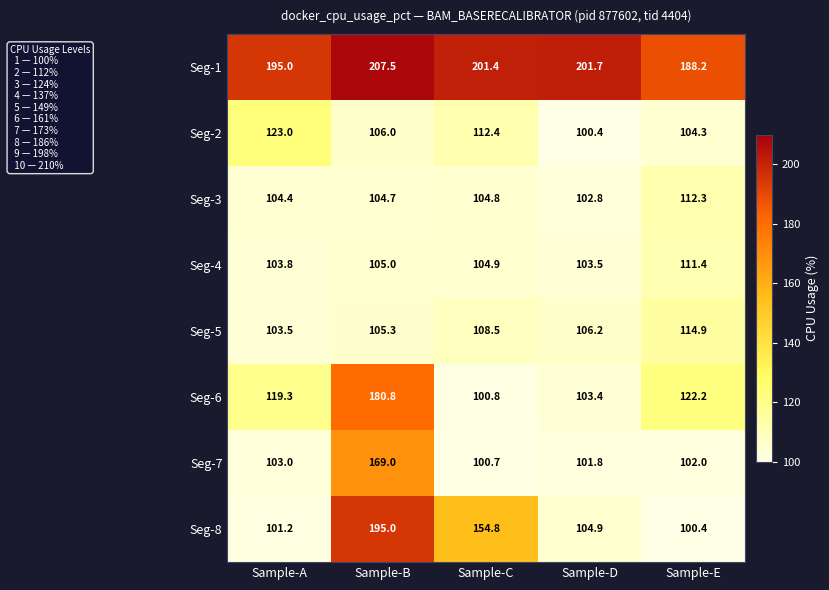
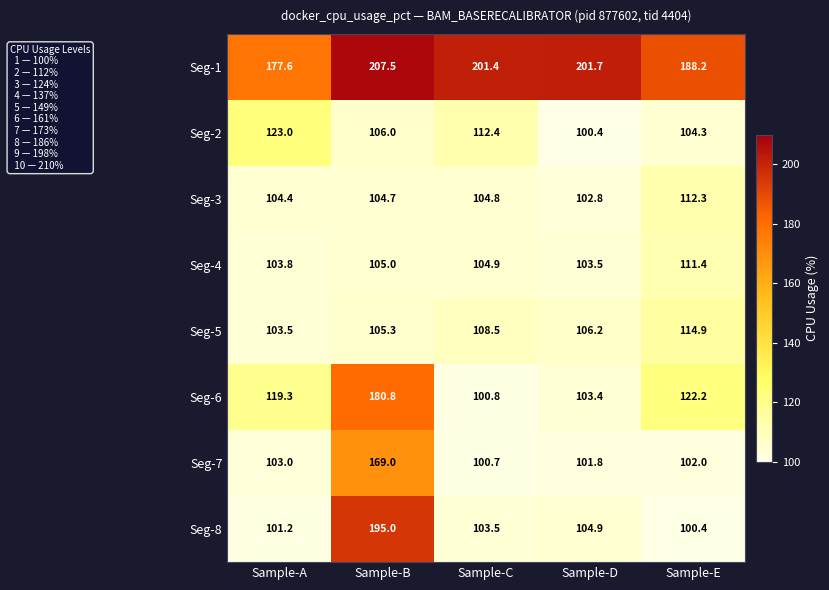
Seg-1, Sample-A: 195.0 -> 177.6
Seg-8, Sample-C: 154.8 -> 103.5
